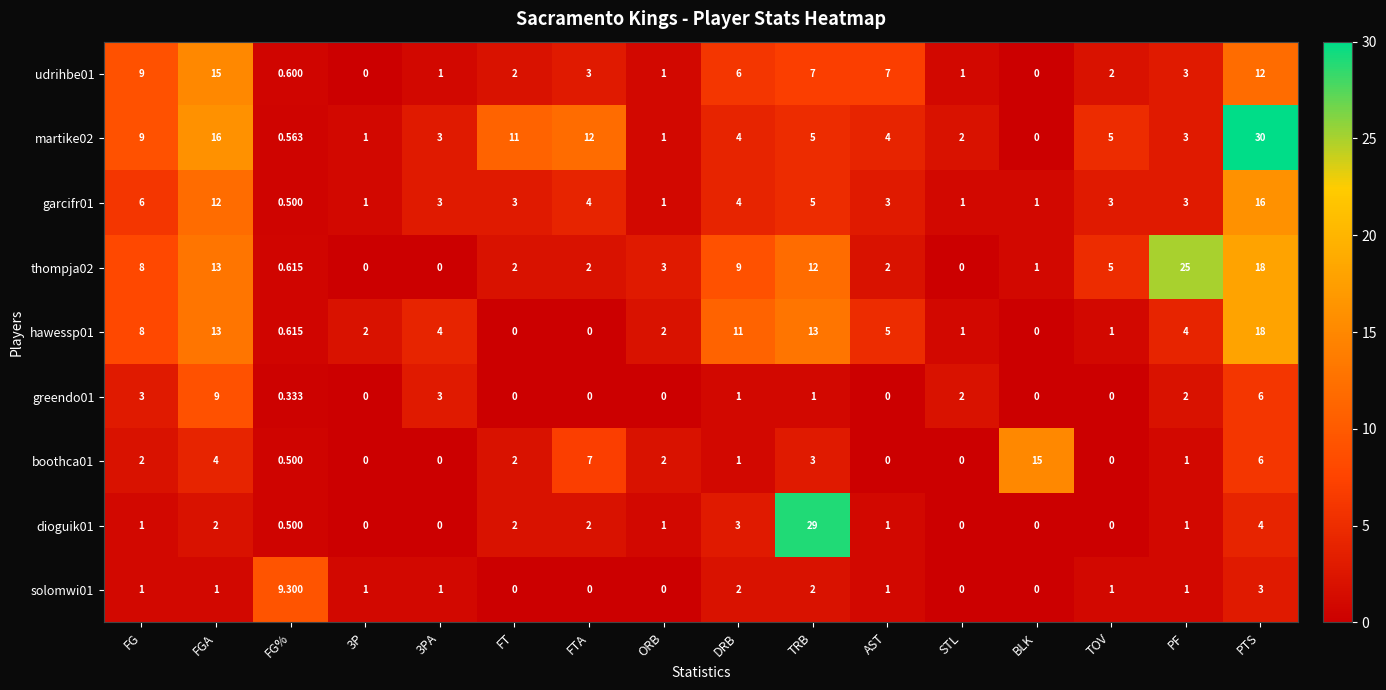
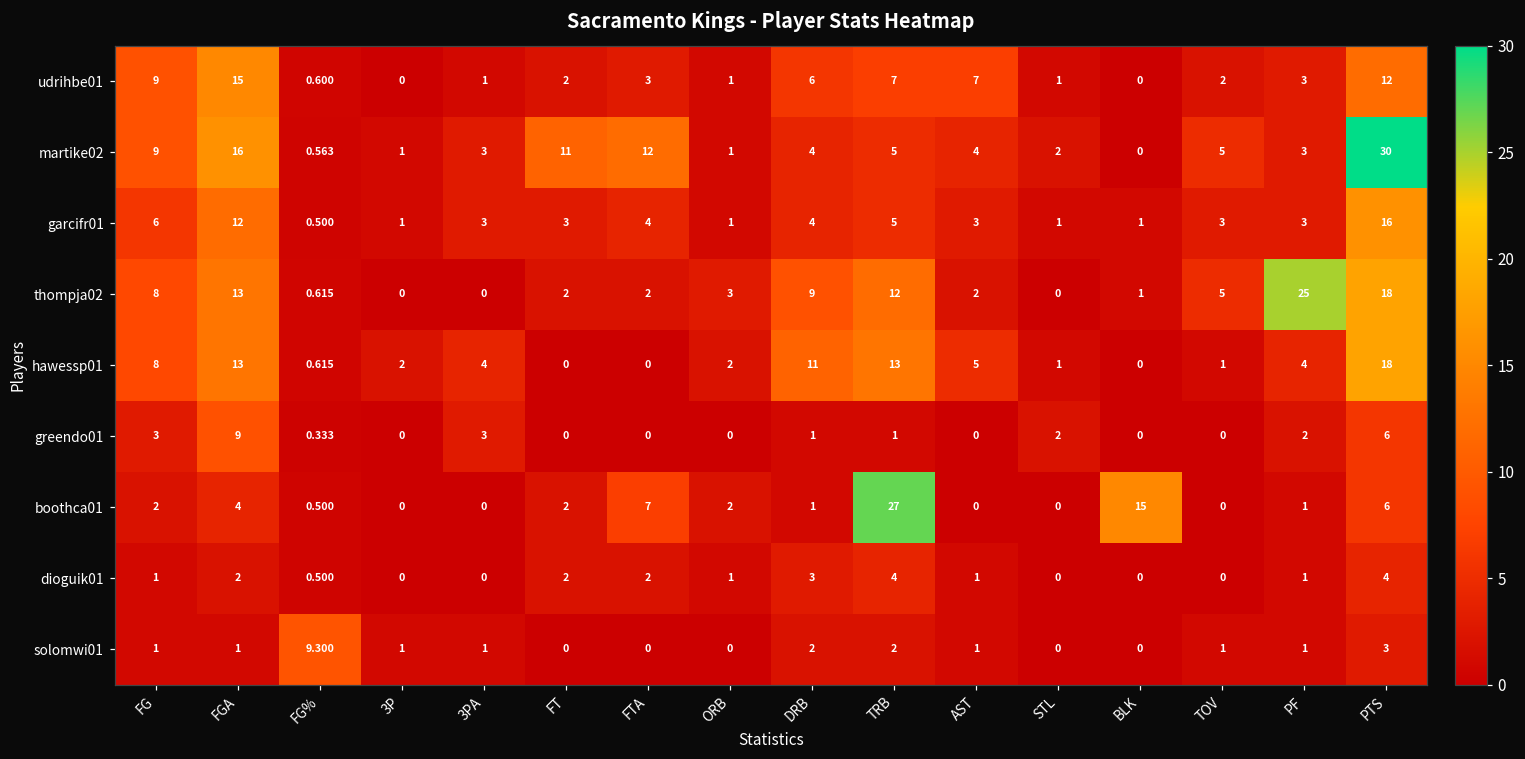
boothca01, TRB: 3 -> 27
dioguik01, TRB: 29 -> 4
